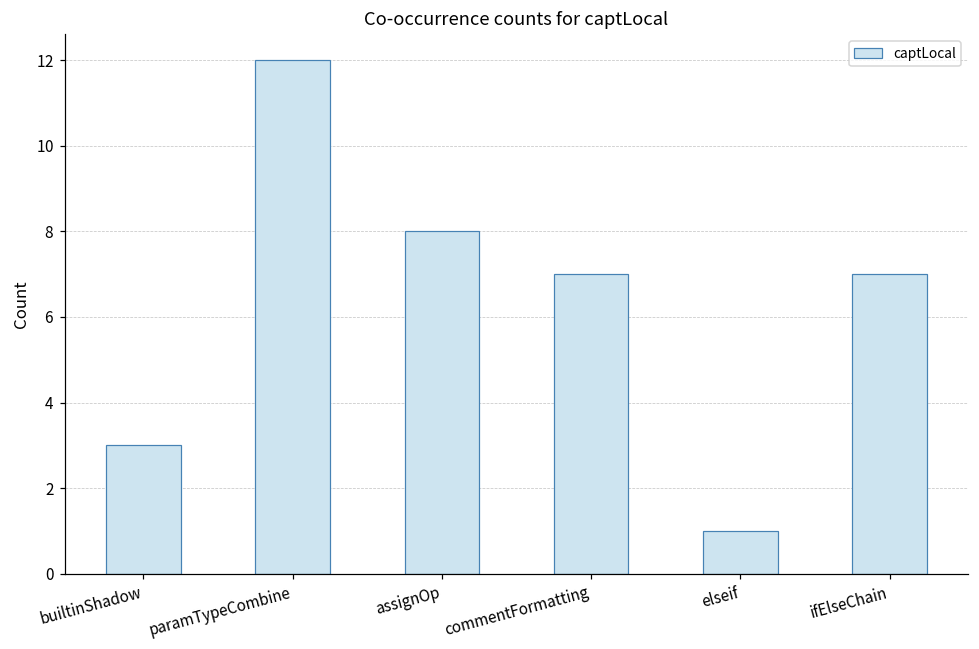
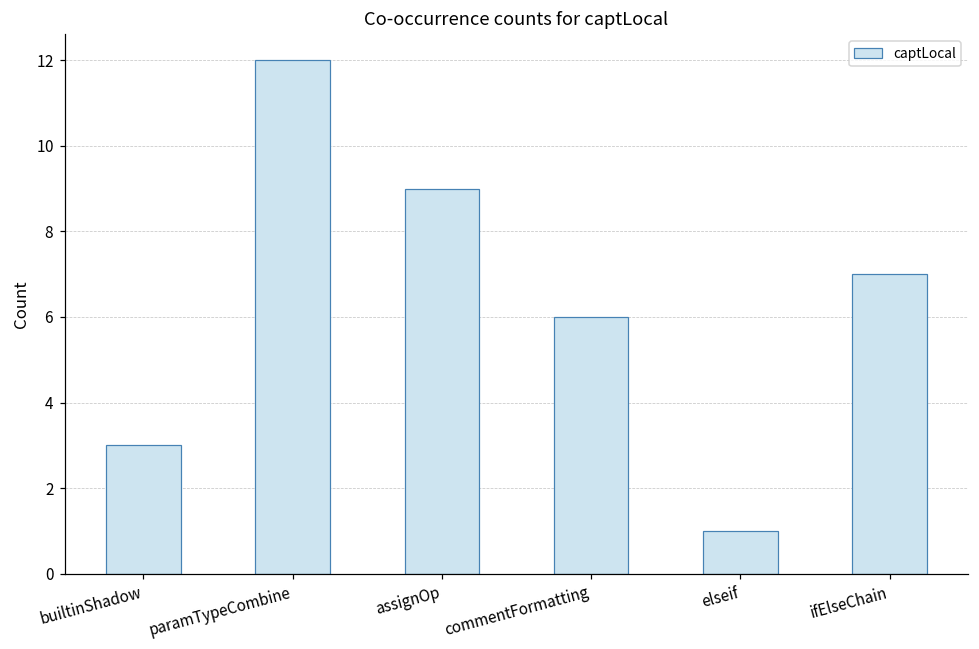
assignOp: 8 -> 9
commentFormatting: 7 -> 6
